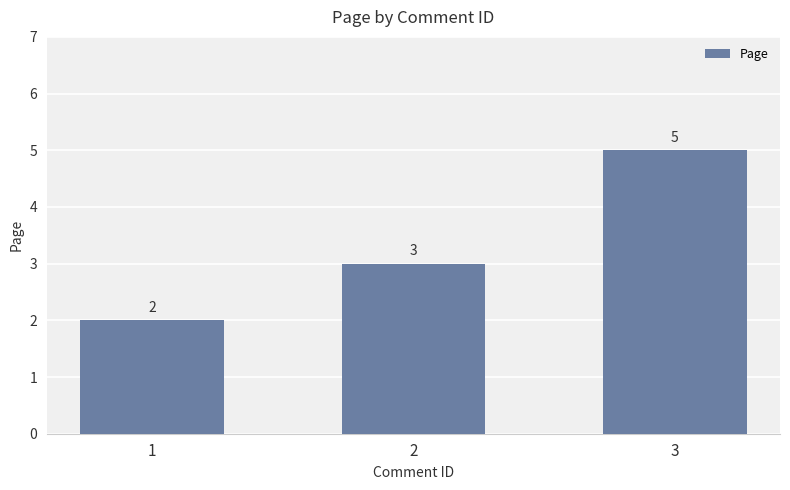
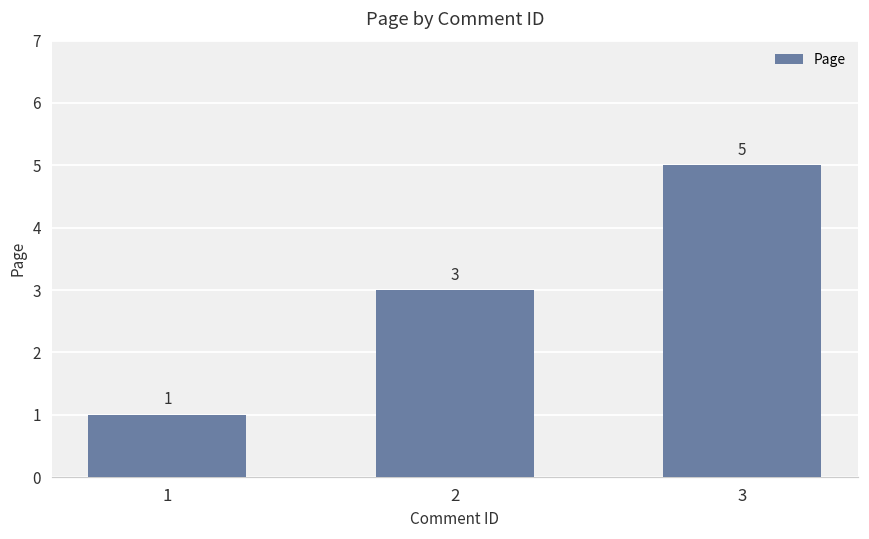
1: 2 -> 1
